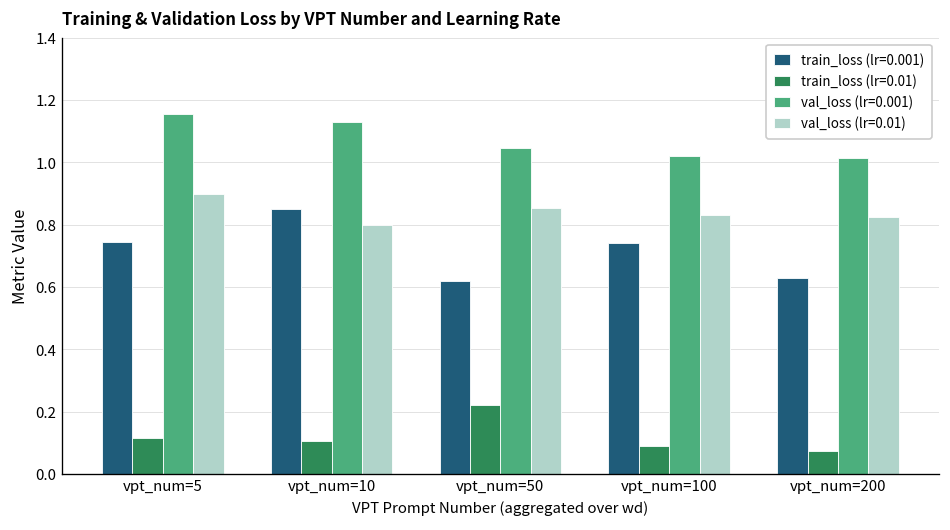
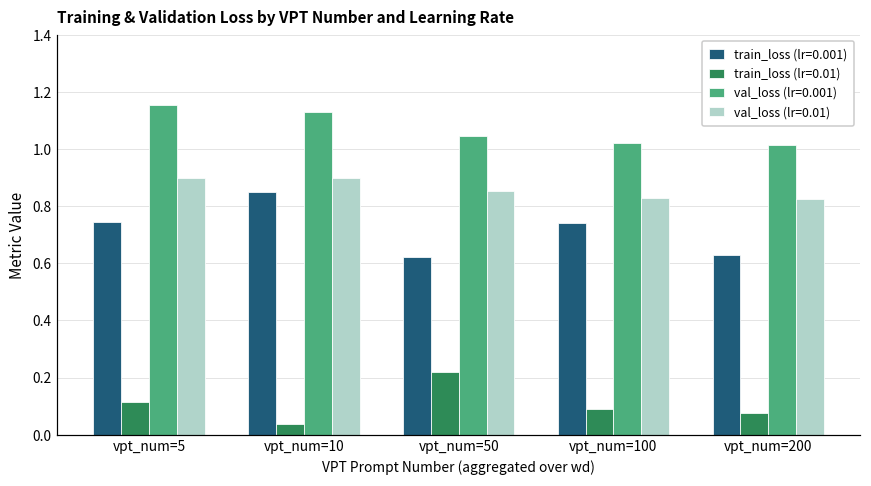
train_loss (lr=0.01), vpt_num=10: 0.11 -> 0.04
val_loss (lr=0.01), vpt_num=10: 0.8 -> 0.9
